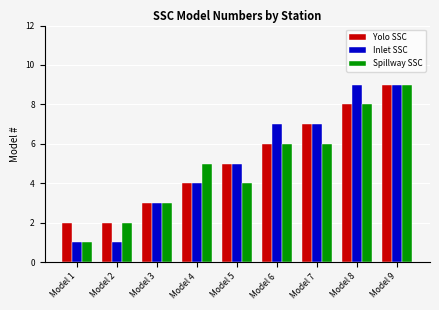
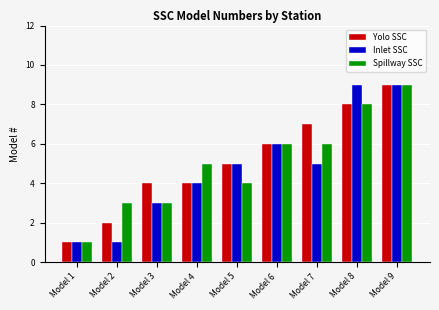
Yolo SSC, Model 1: 2 -> 1
Spillway SSC, Model 2: 2 -> 3
Yolo SSC, Model 3: 3 -> 4
Inlet SSC, Model 6: 7 -> 6
Inlet SSC, Model 7: 7 -> 5
